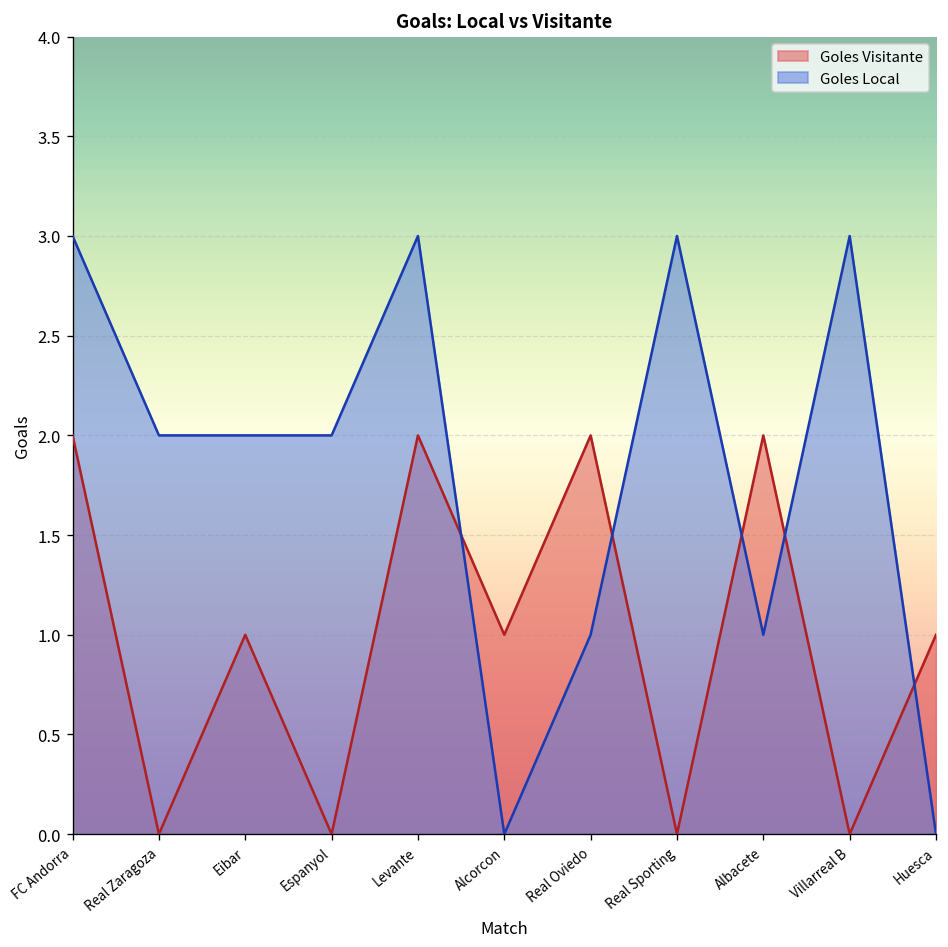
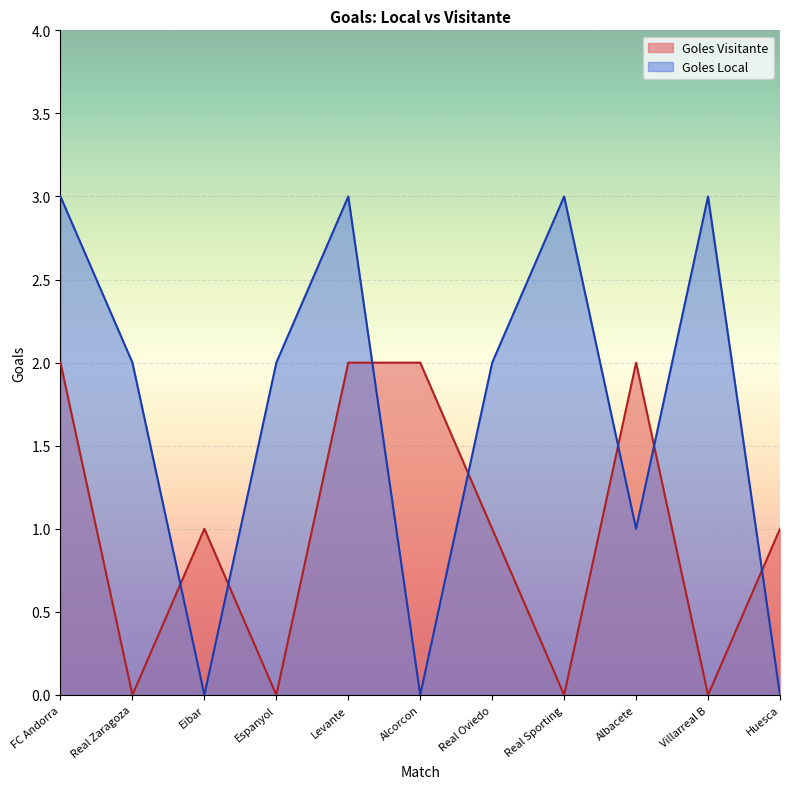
Goles Local, Eibar: 2 -> 0
Goles Visitante, Alcorcon: 1 -> 2
Goles Visitante, Real Oviedo: 2 -> 1
Goles Local, Real Oviedo: 1 -> 2
